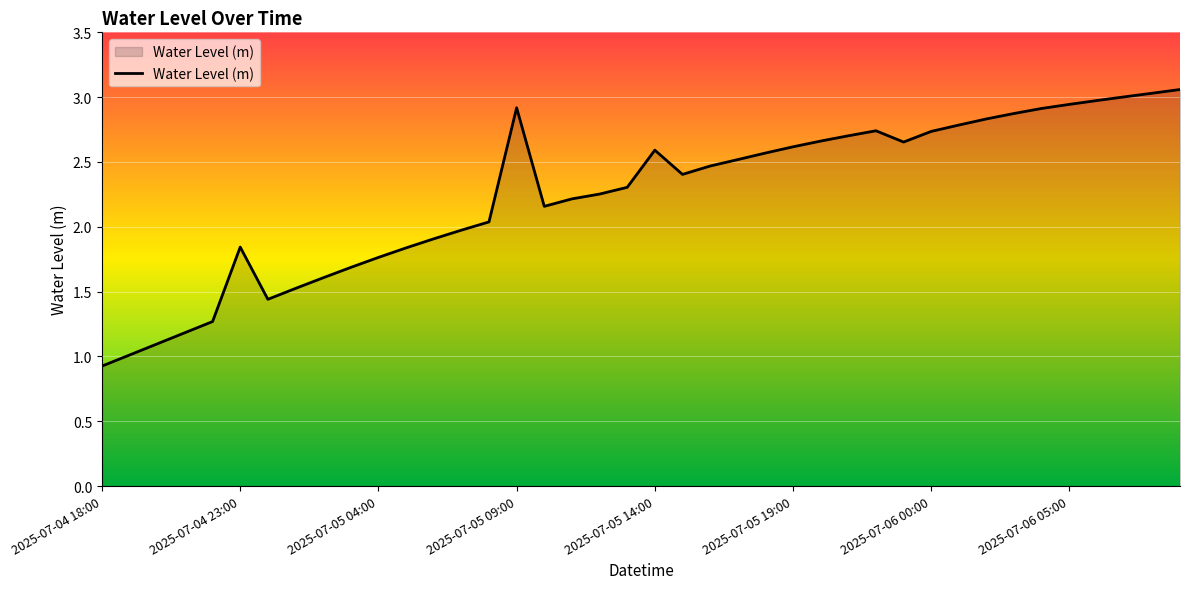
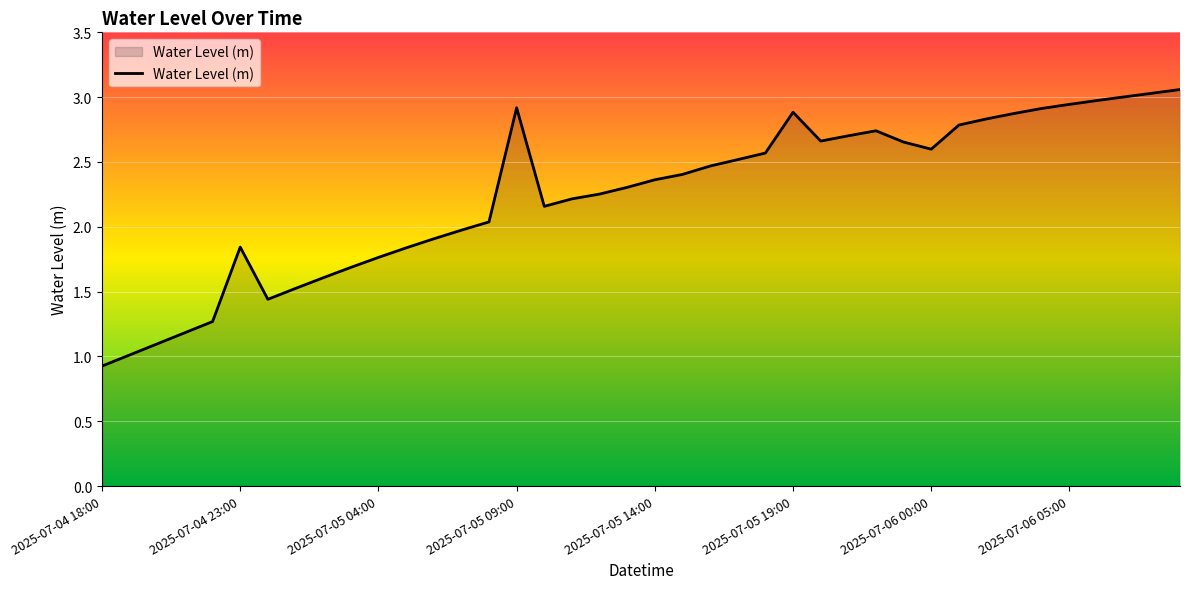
2025-07-05 14:00: 2.59 -> 2.36
2025-07-05 19:00: 2.62 -> 2.88
2025-07-06 00:00: 2.74 -> 2.60
